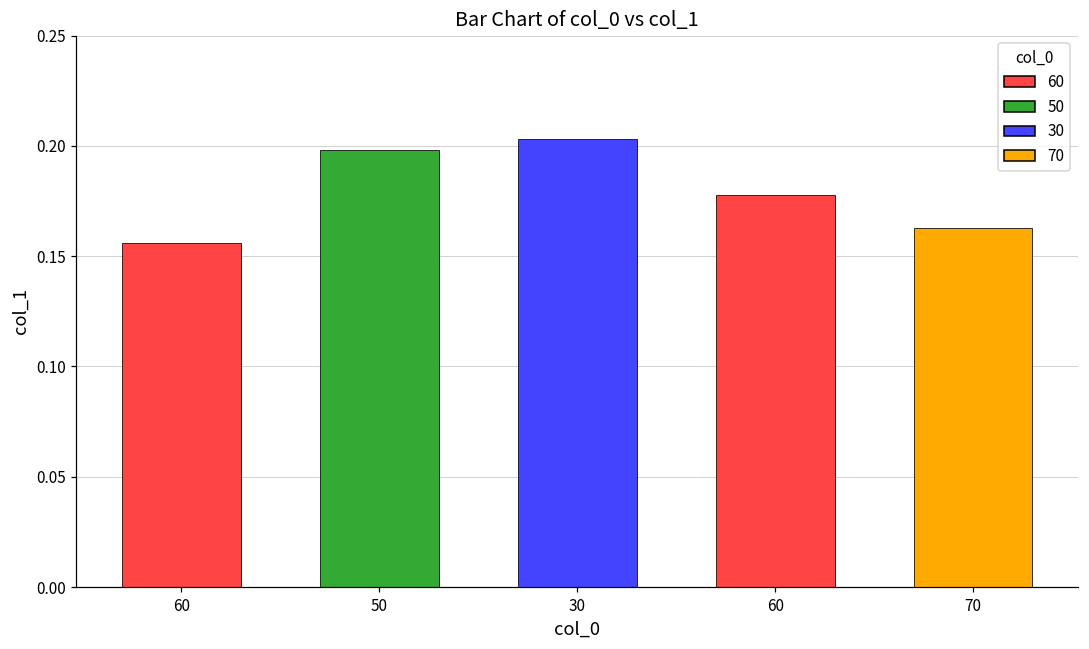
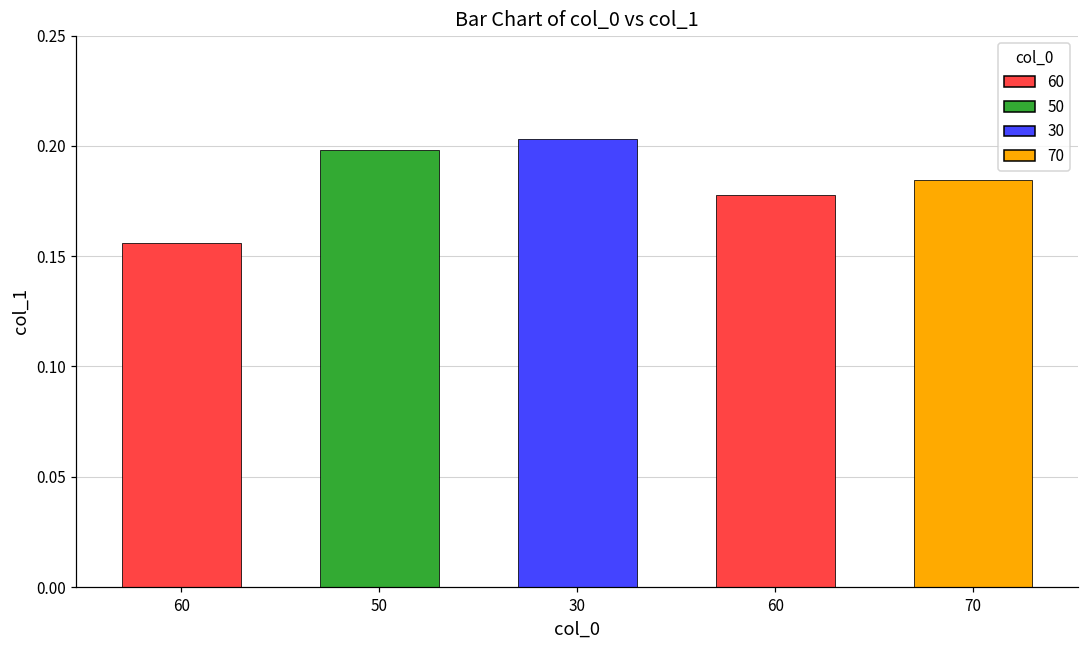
70: 0.163 -> 0.185
